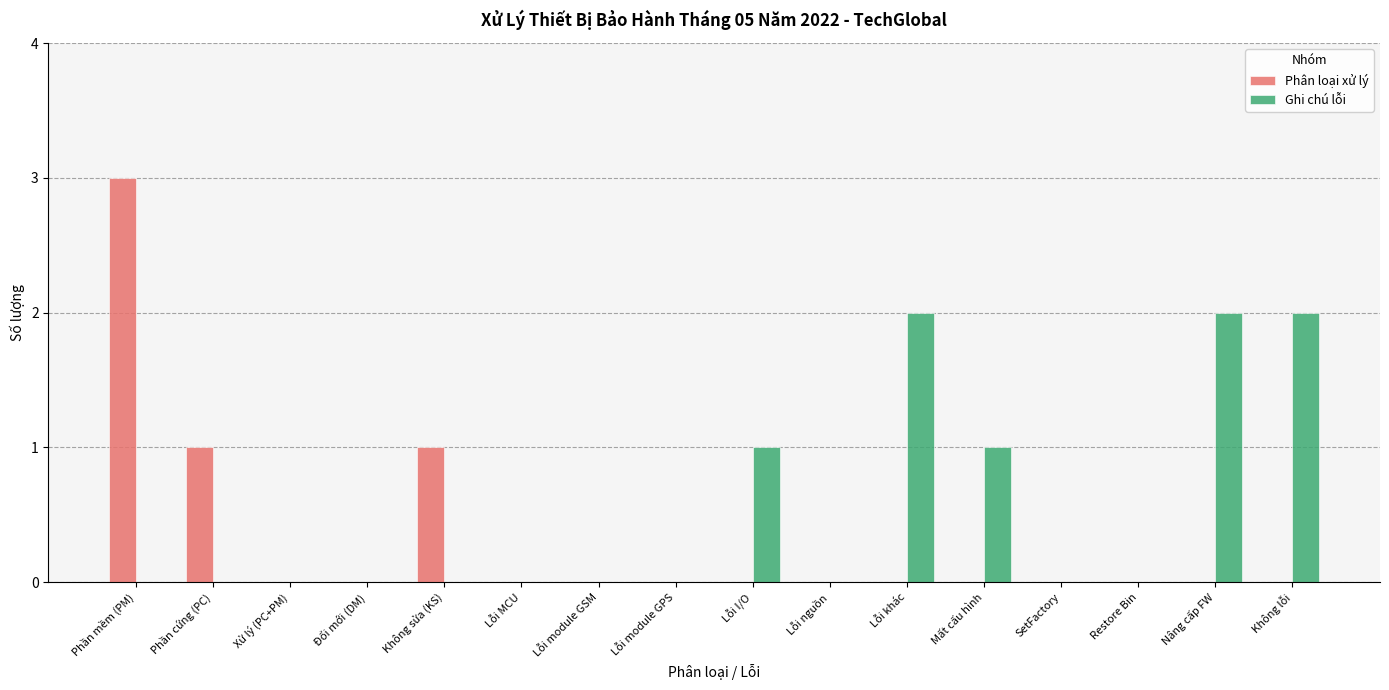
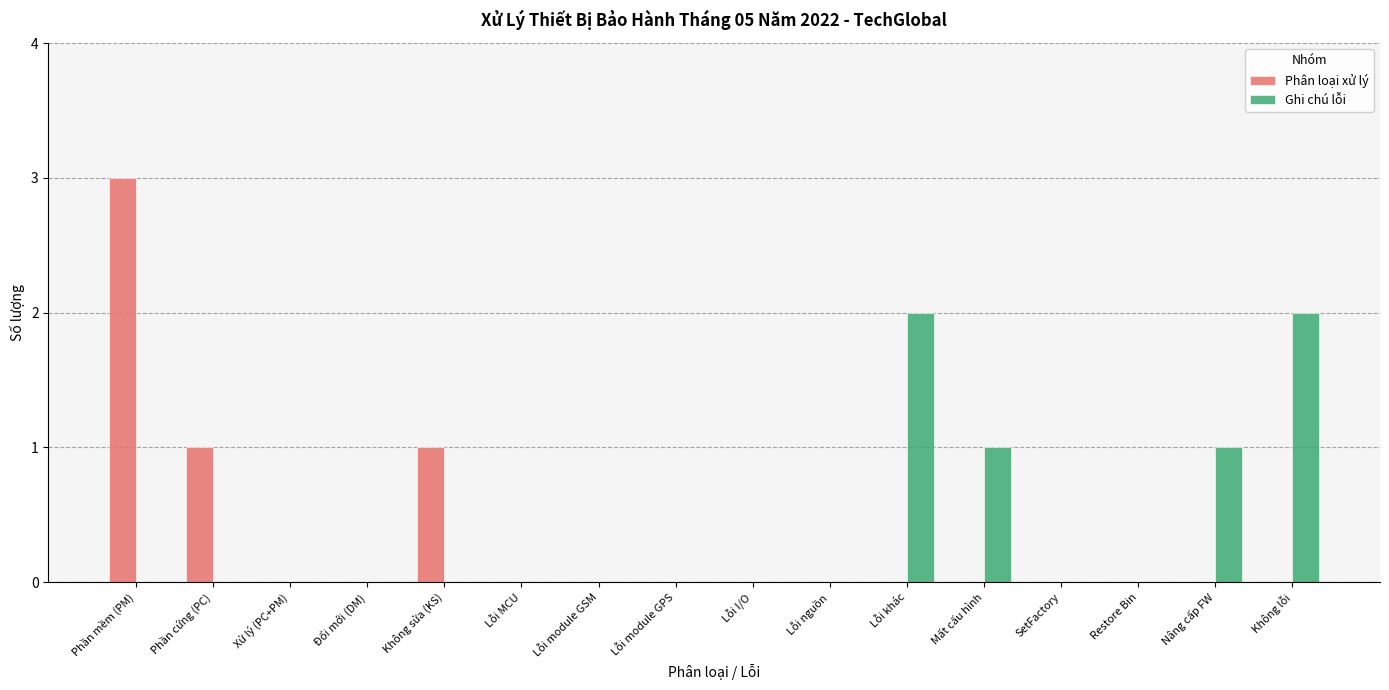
Ghi chú lỗi, Lỗi I/O: 1 -> 0
Ghi chú lỗi, Nâng cấp FW: 2 -> 1
